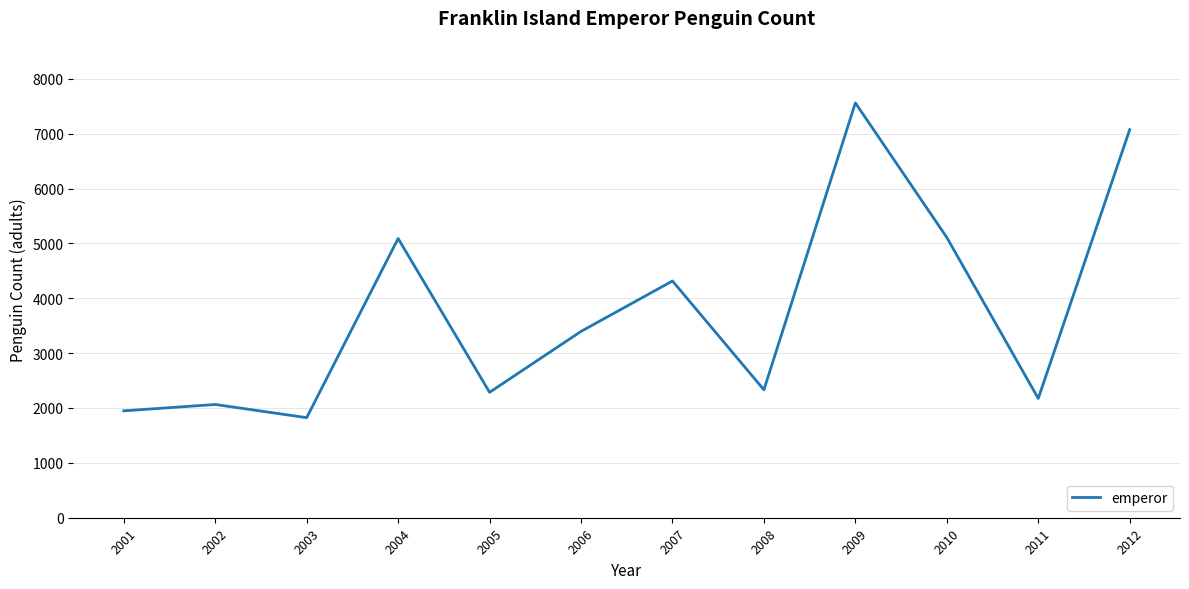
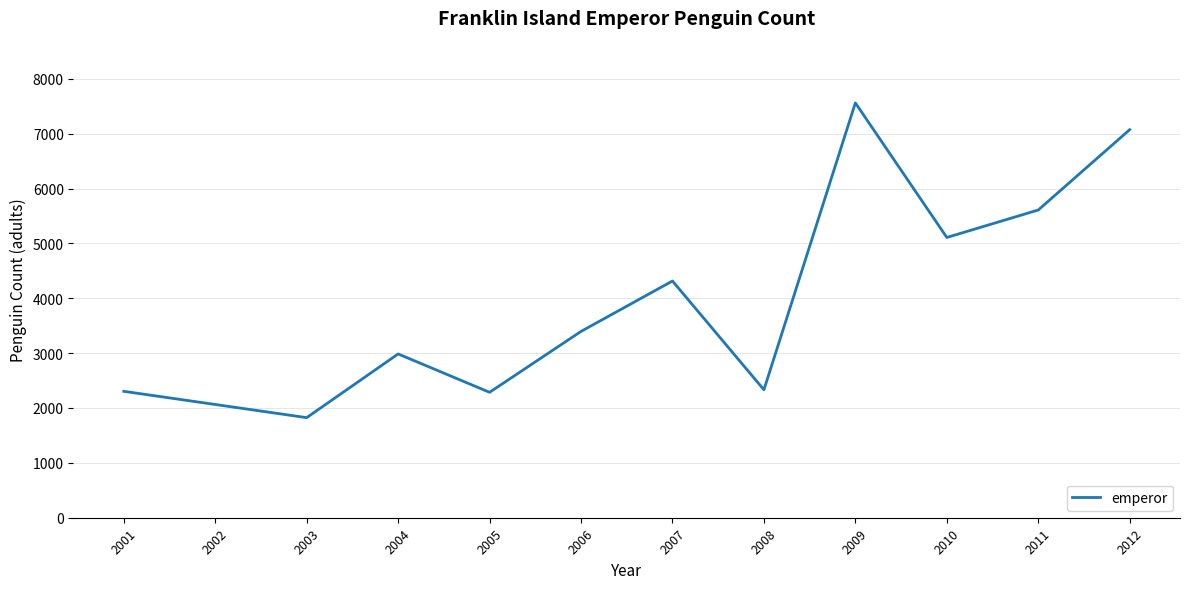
2001: 1900 -> 2300
2004: 5100 -> 3000
2011: 2200 -> 5600
